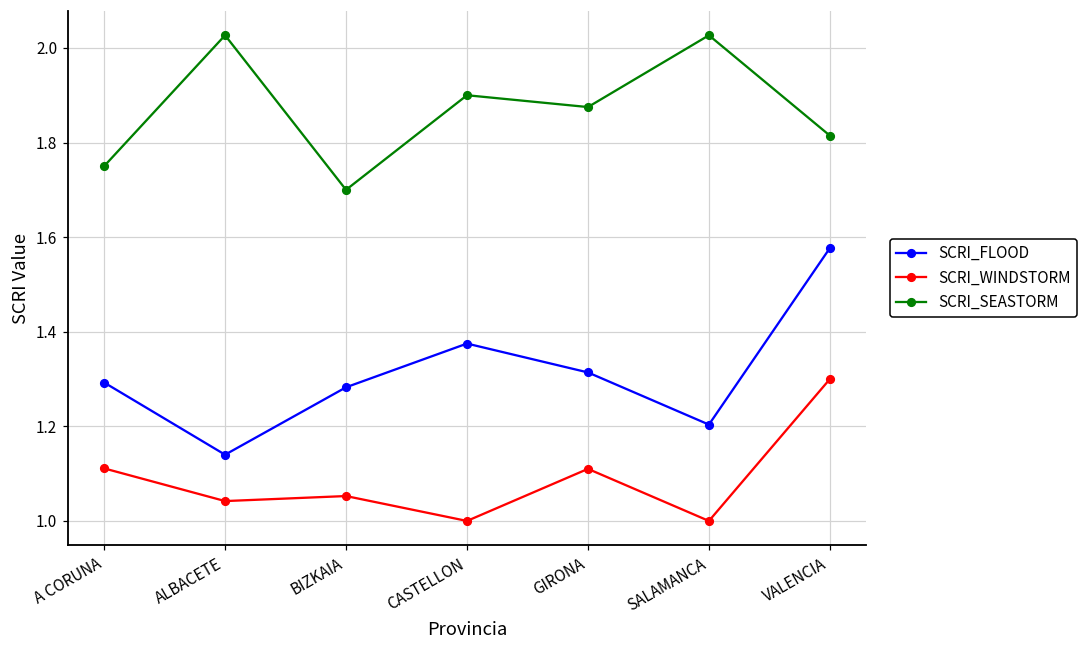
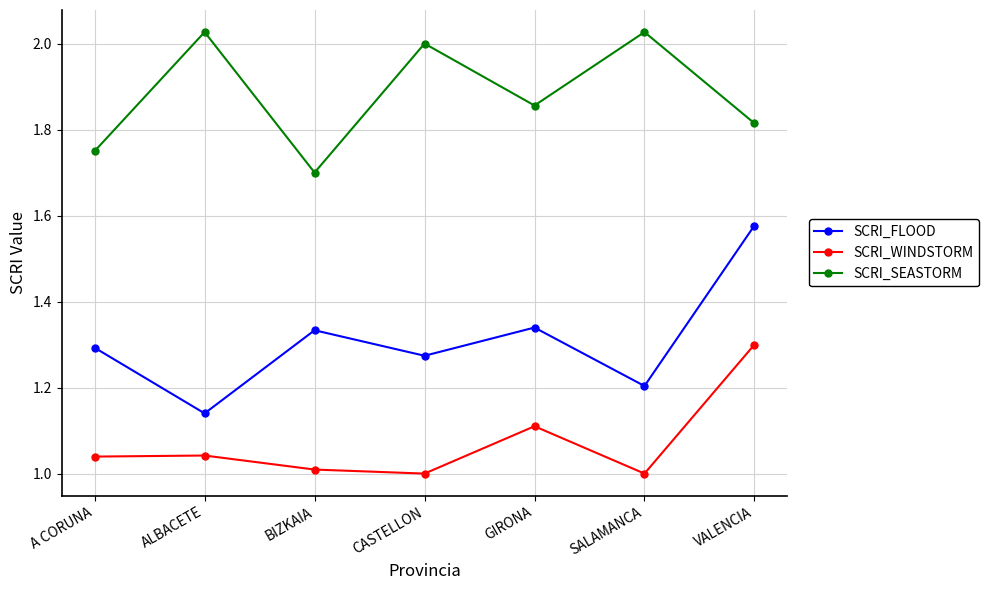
SCRI_WINDSTORM, A CORUNA: 1.11 -> 1.04
SCRI_FLOOD, BIZKAIA: 1.28 -> 1.33
SCRI_WINDSTORM, BIZKAIA: 1.05 -> 1.01
SCRI_FLOOD, CASTELLON: 1.38 -> 1.27
SCRI_SEASTORM, CASTELLON: 1.9 -> 2.0
SCRI_FLOOD, GIRONA: 1.31 -> 1.34
SCRI_SEASTORM, GIRONA: 1.88 -> 1.86
